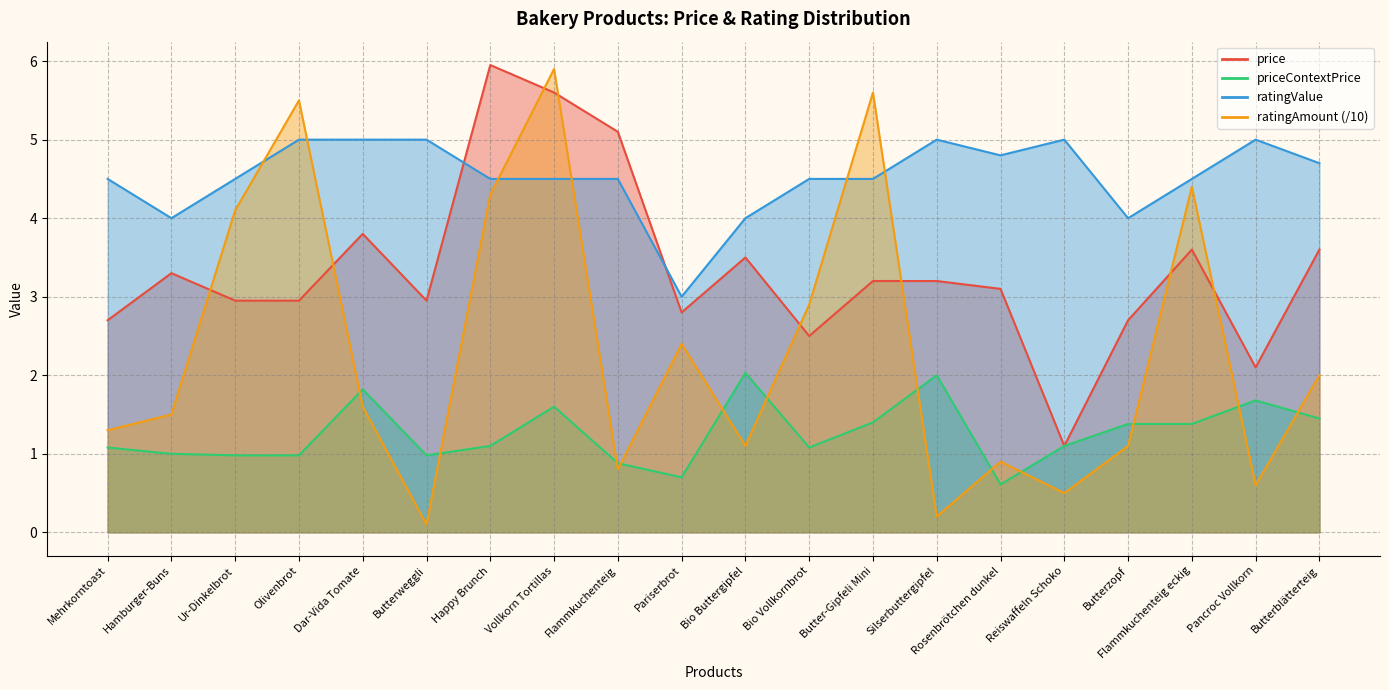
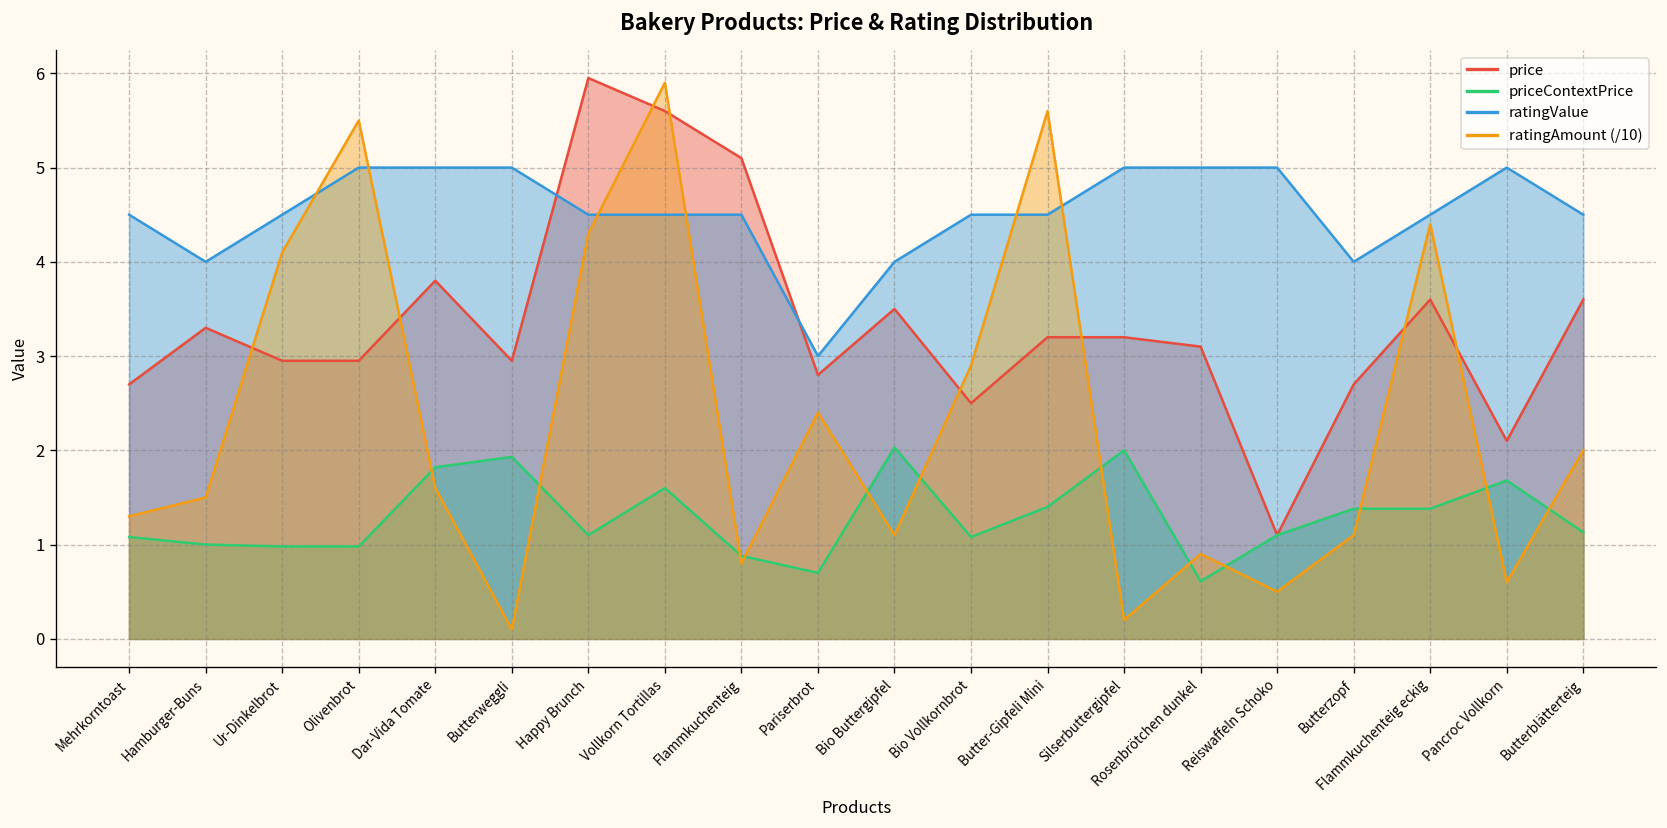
priceContextPrice, Butterweggli: 1.0 -> 1.9
ratingValue, Rosenbrötchen dunkel: 4.8 -> 5.0
priceContextPrice, Butterblätterteig: 1.5 -> 1.1
ratingValue, Butterblätterteig: 4.7 -> 4.5
